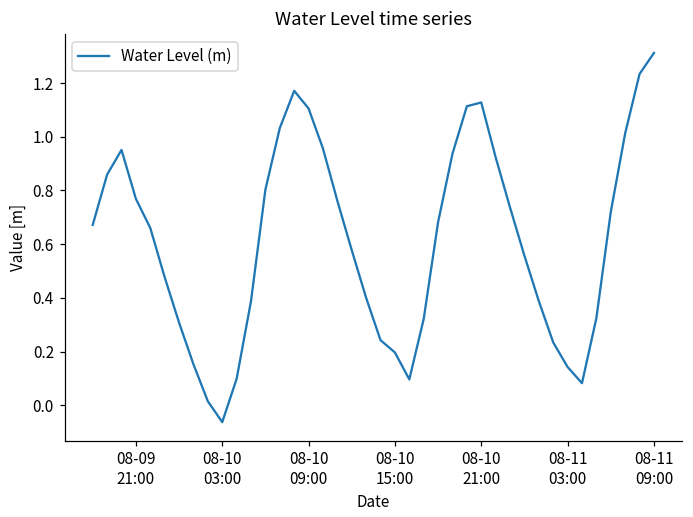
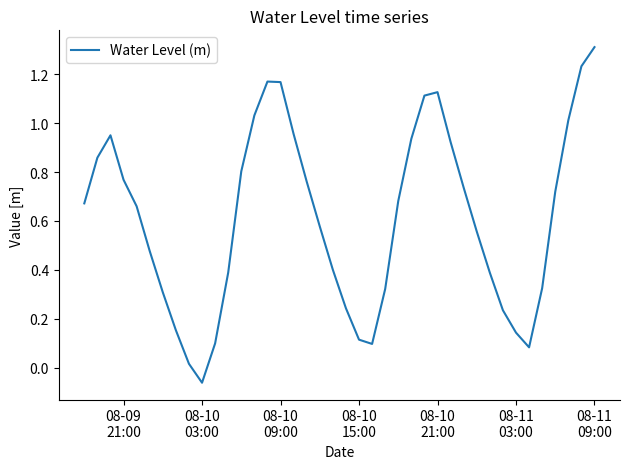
08-10 09:00: 1.11 -> 1.17
08-10 15:00: 0.20 -> 0.11
